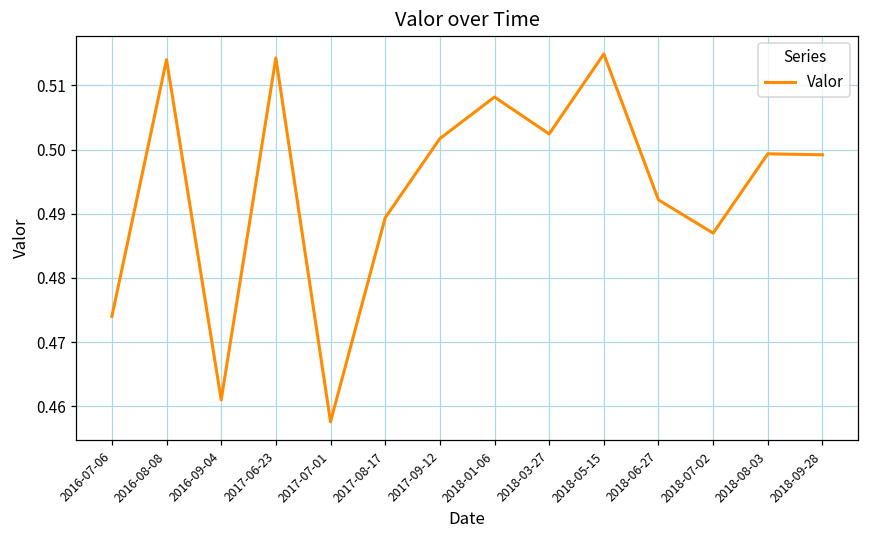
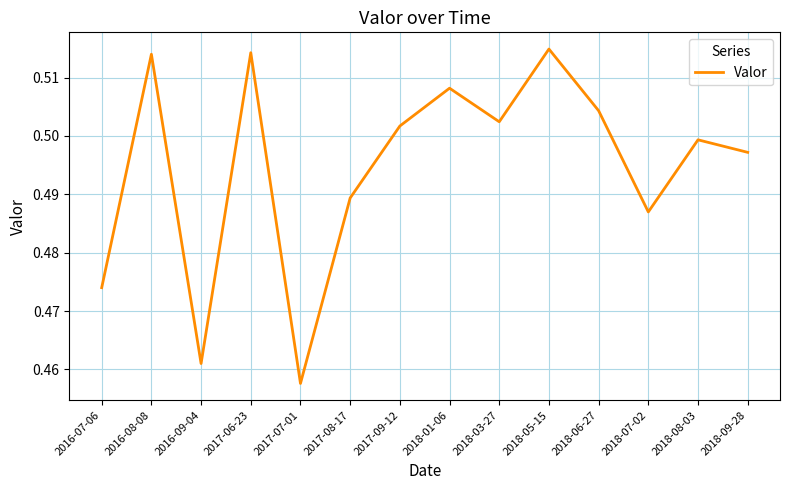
2018-06-27: 0.492 -> 0.504
2018-09-28: 0.499 -> 0.497
